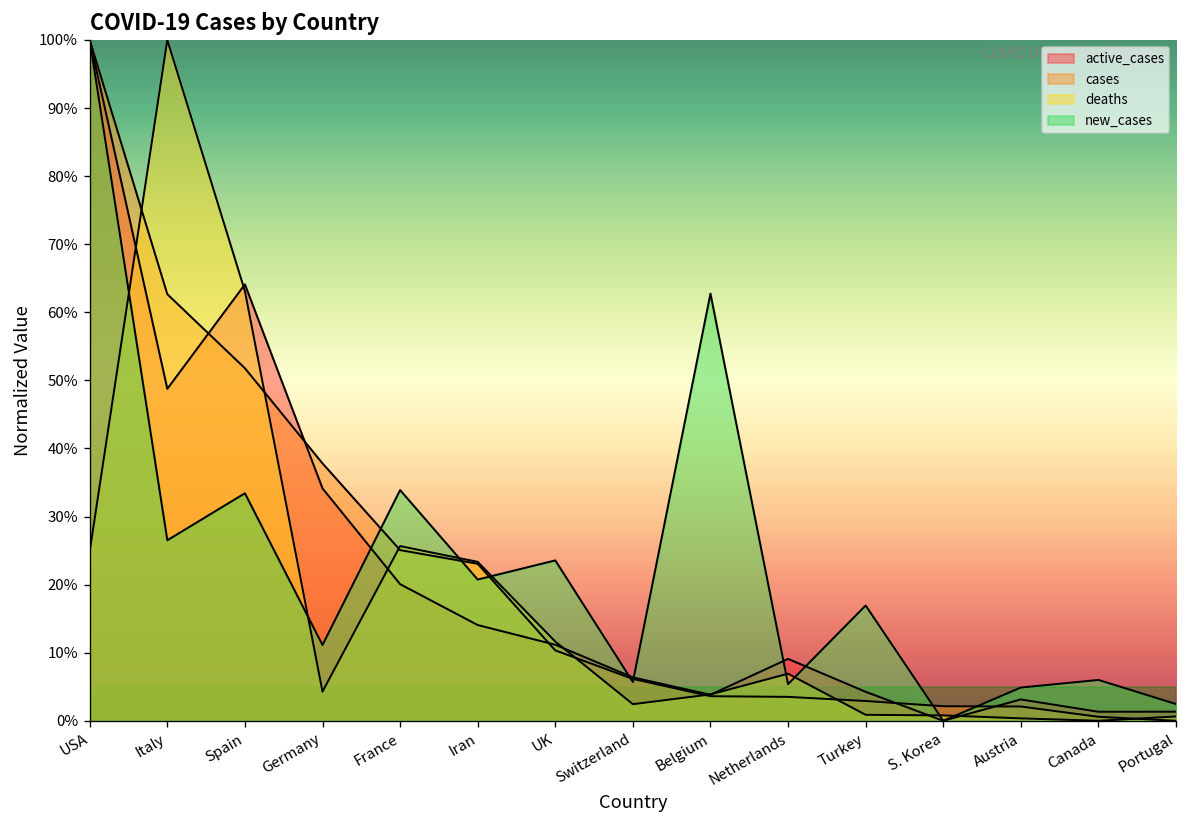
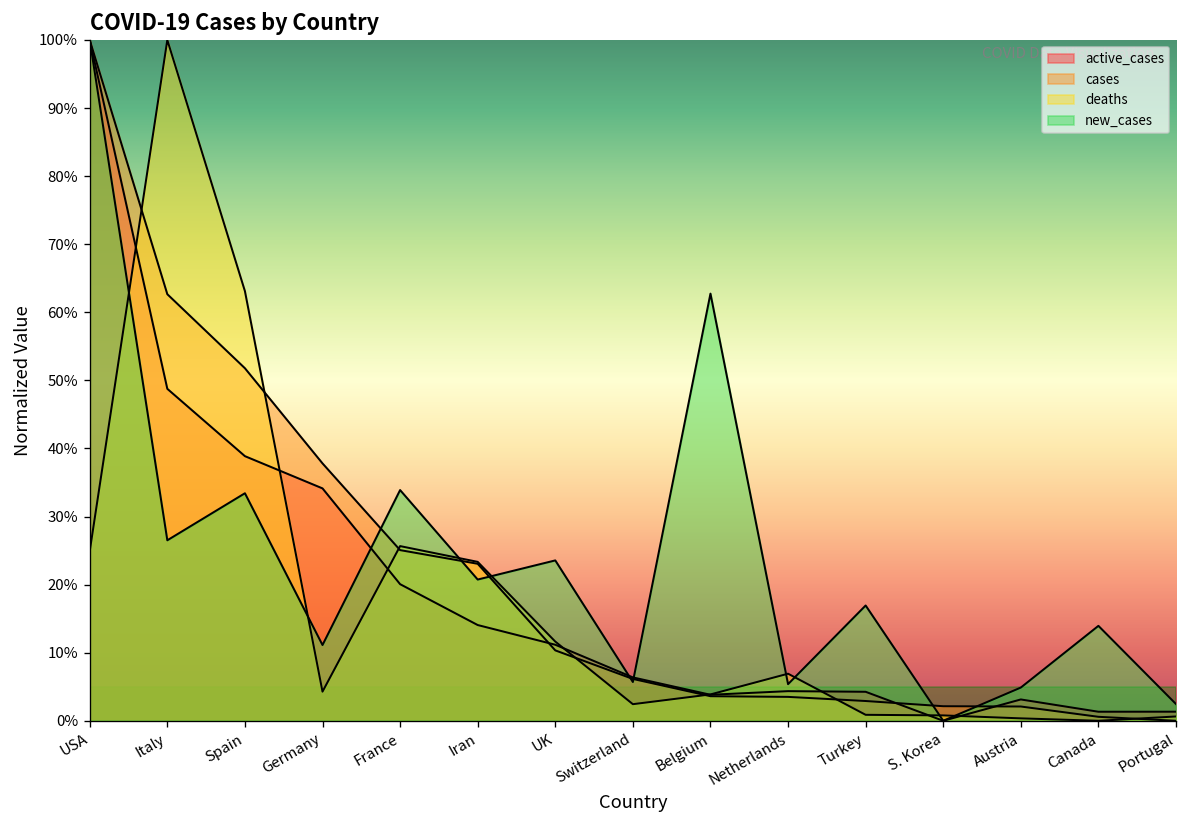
active_cases, Spain: 64% -> 39%
active_cases, Netherlands: 9% -> 4%
new_cases, Canada: 6% -> 14%
